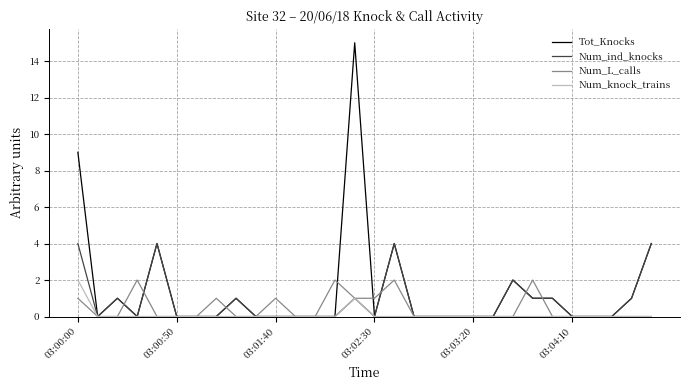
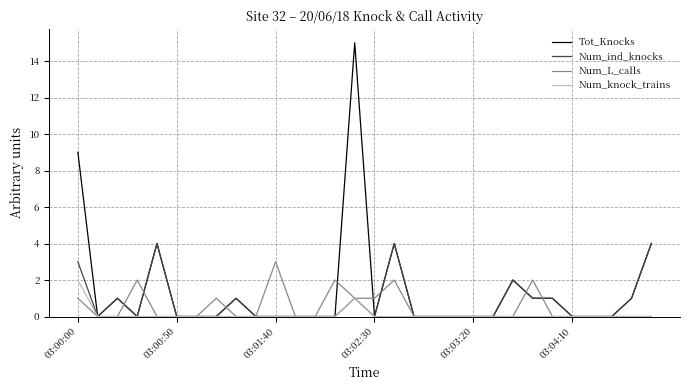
Num_ind_knocks, 03:00:00: 4 -> 3
Num_L_calls, 03:01:40: 1 -> 3
